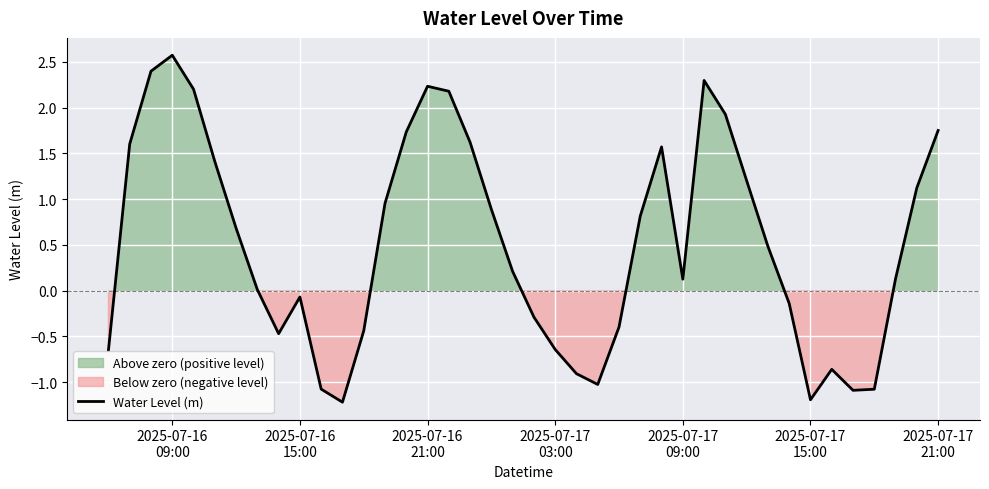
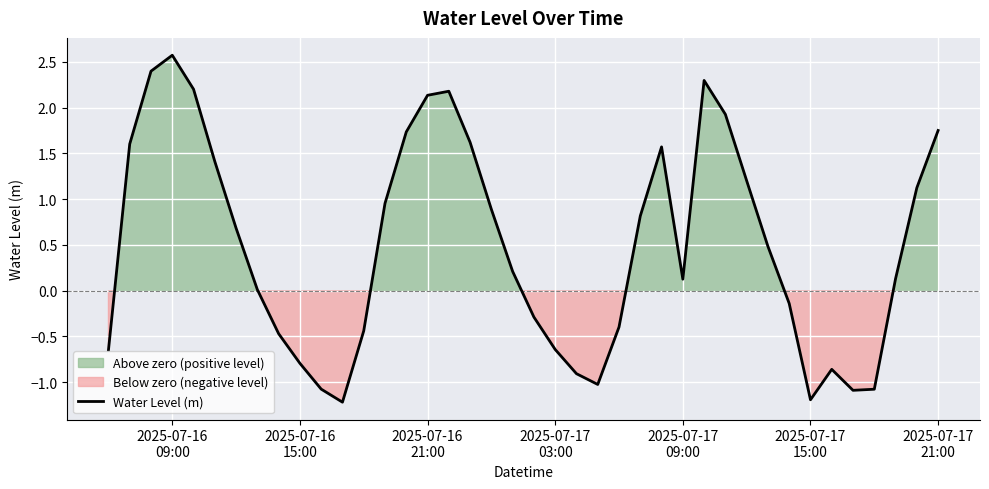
2025-07-16 15:00: -0.1 -> -0.8
2025-07-16 21:00: 2.2 -> 2.1
